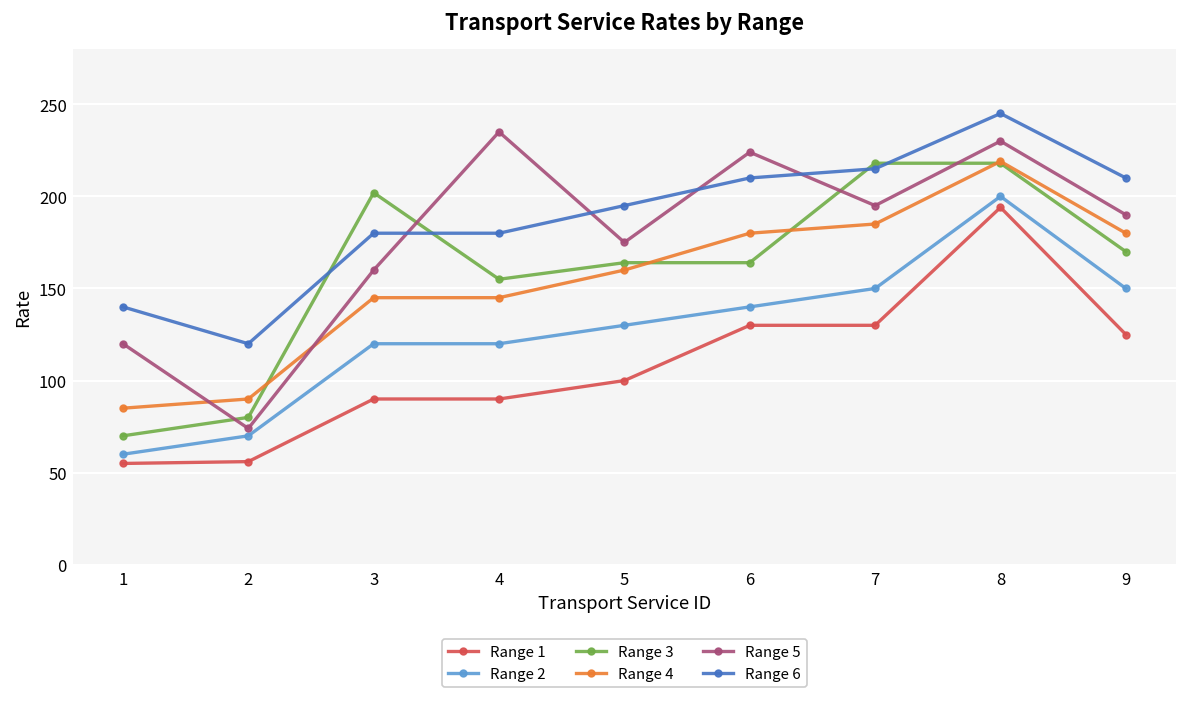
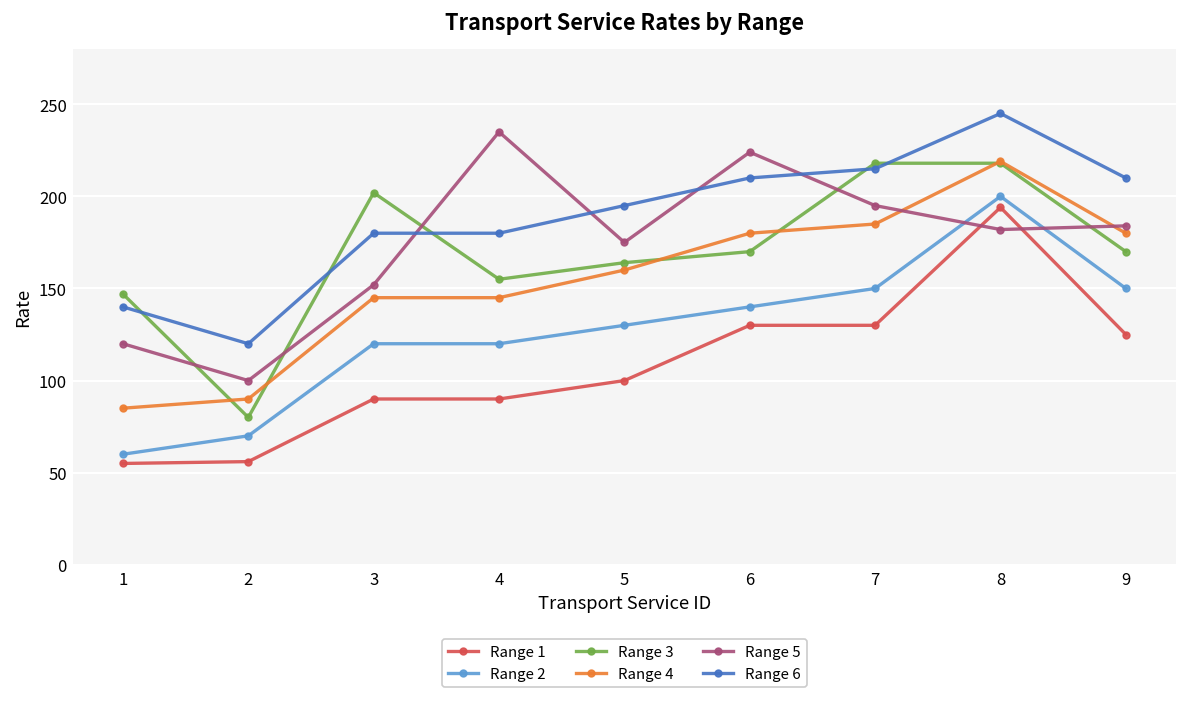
Range 3, 1: 70 -> 147
Range 5, 2: 74 -> 100
Range 5, 3: 160 -> 152
Range 3, 6: 164 -> 170
Range 5, 8: 230 -> 182
Range 5, 9: 190 -> 184
